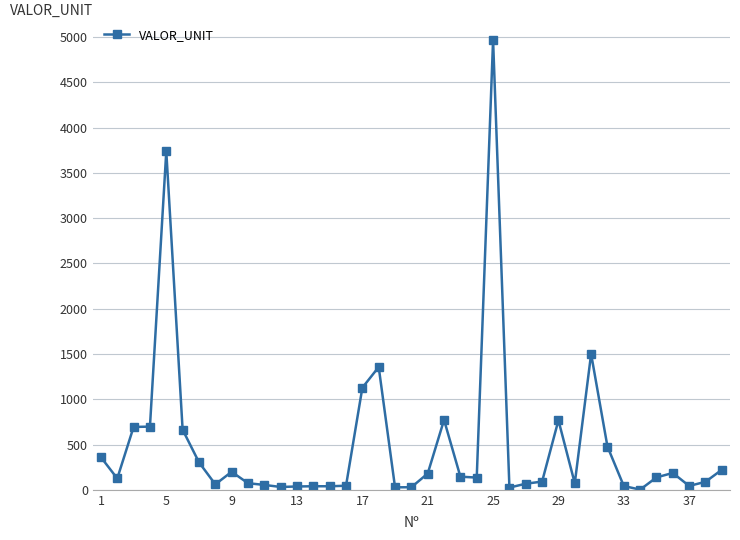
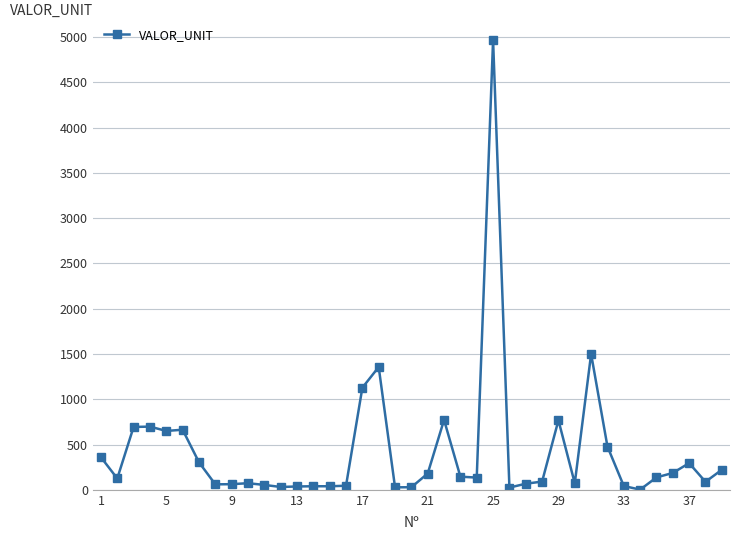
5: 3700 -> 700
9: 200 -> 100
37: 0 -> 300
